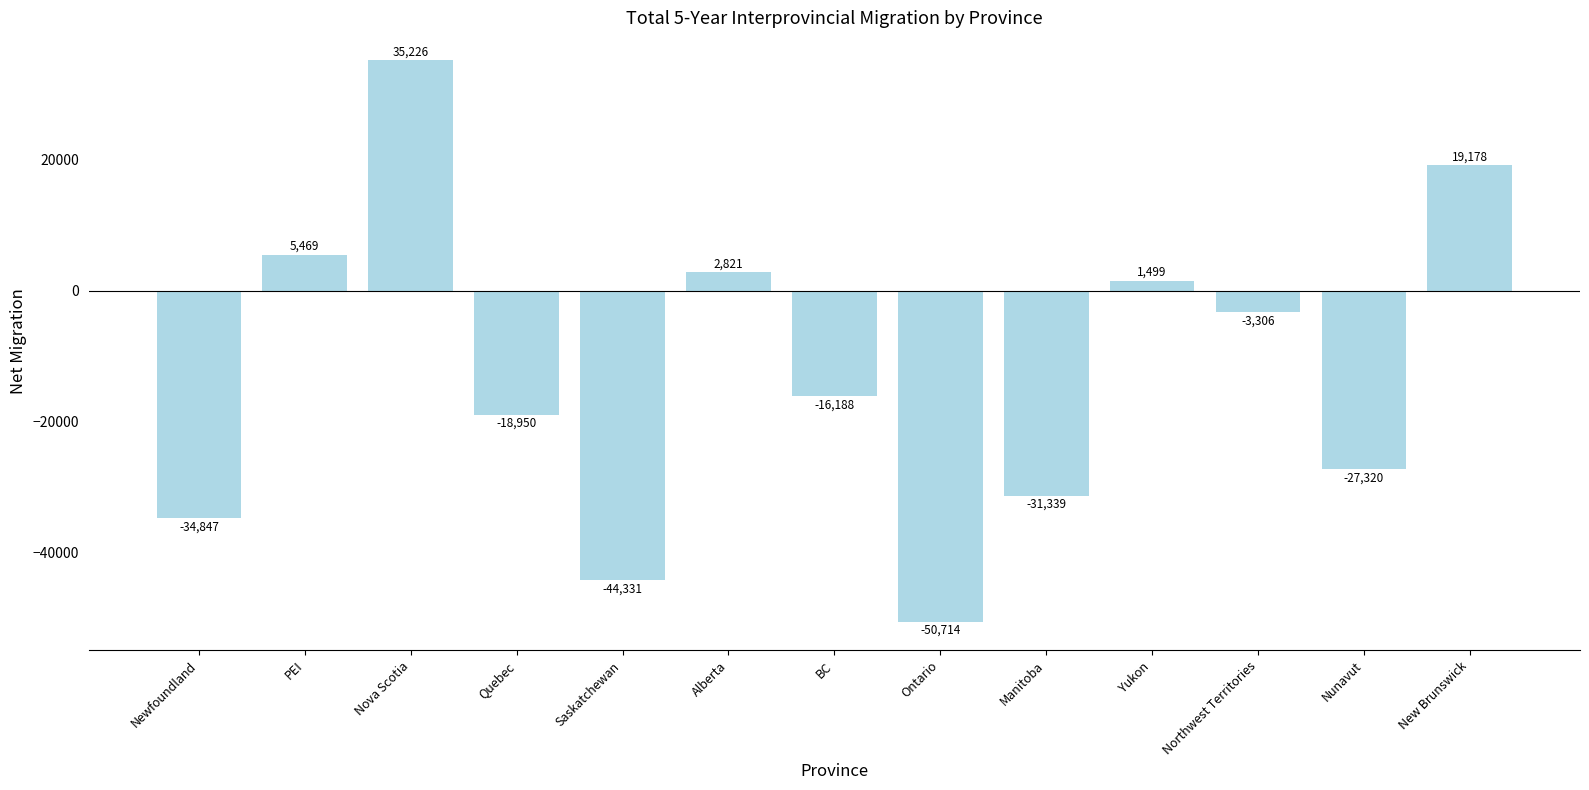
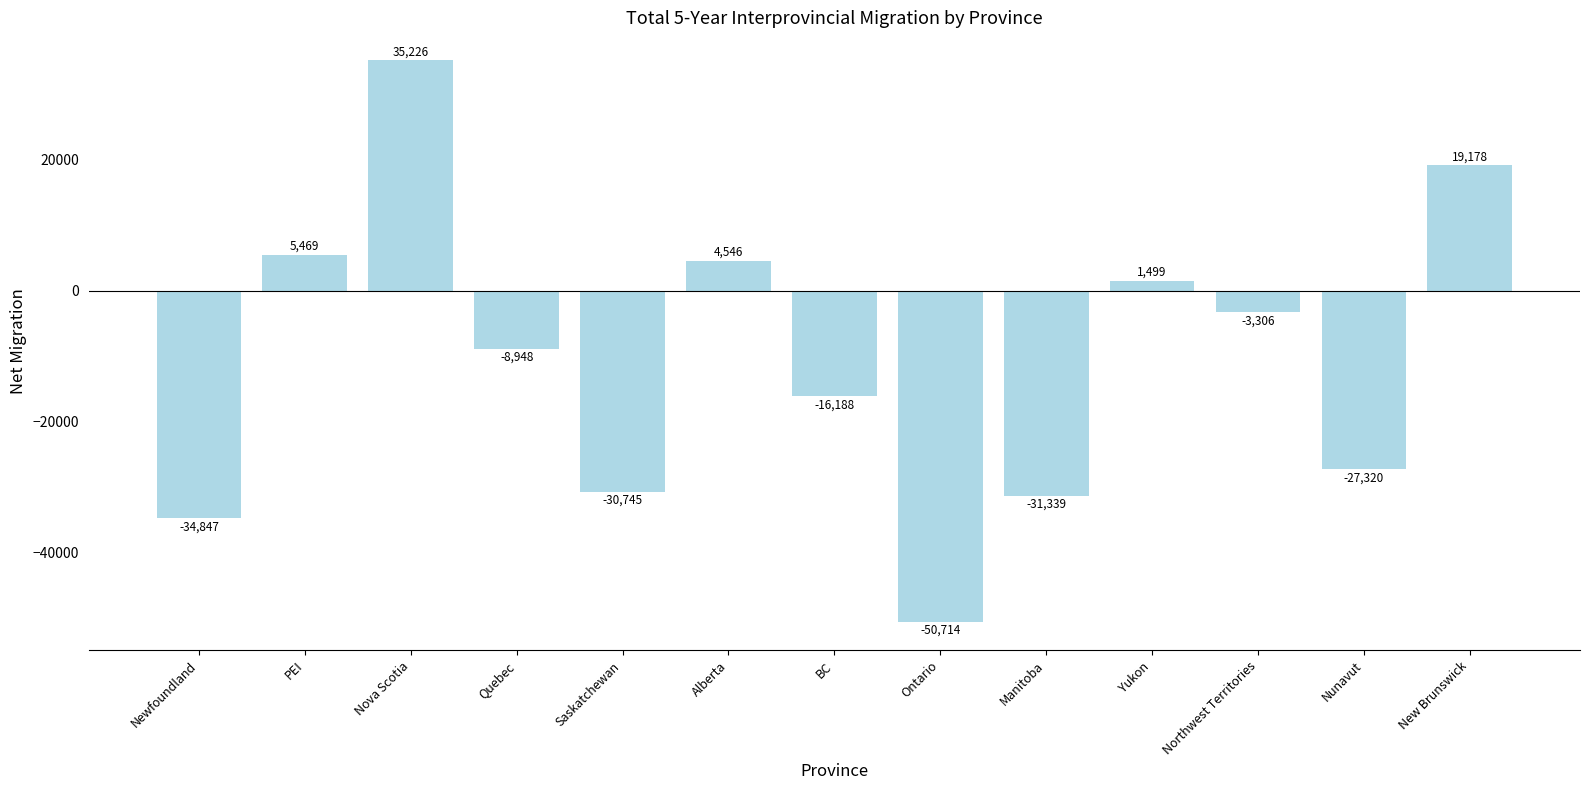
Quebec: -18,950 -> -8,948
Saskatchewan: -44,331 -> -30,745
Alberta: 2,821 -> 4,546
